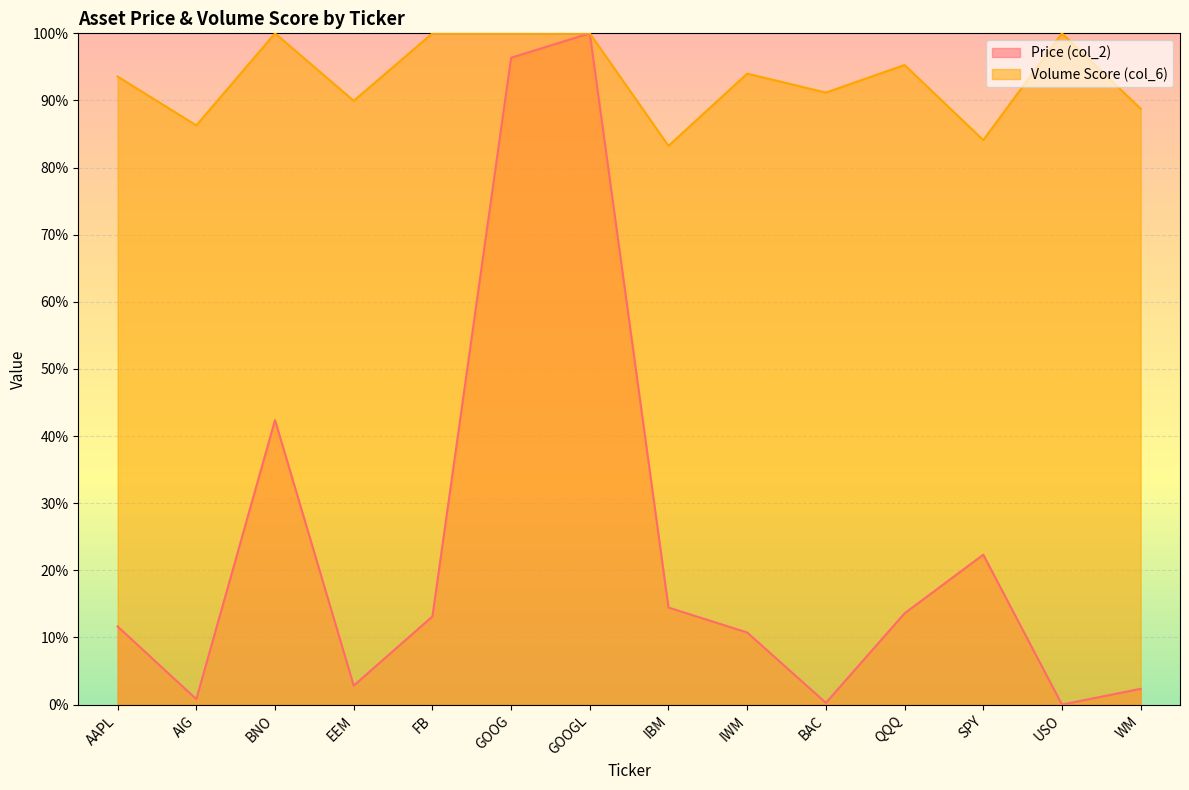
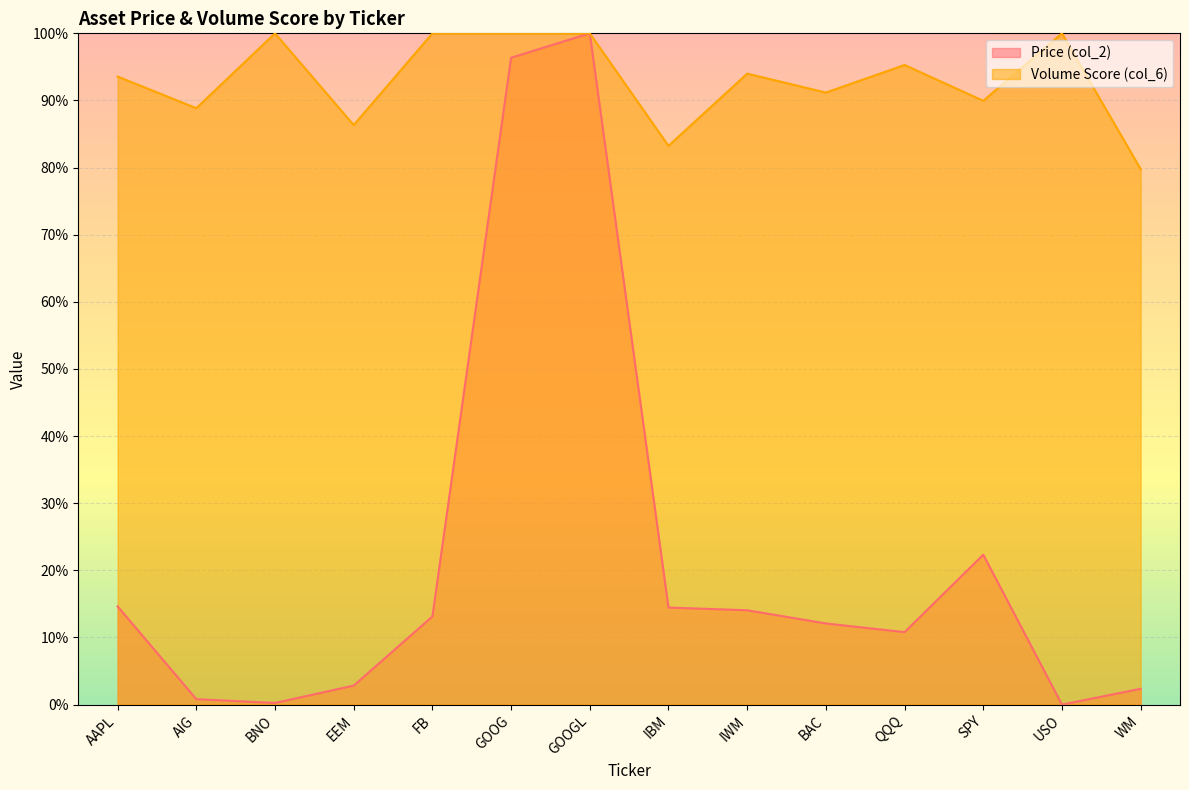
Price (col_2), AAPL: 12% -> 15%
Volume Score (col_6), AIG: 86% -> 89%
Price (col_2), BNO: 42% -> 0%
Volume Score (col_6), EEM: 90% -> 86%
Price (col_2), IWM: 11% -> 14%
Price (col_2), BAC: 0% -> 12%
Price (col_2), QQQ: 14% -> 11%
Volume Score (col_6), SPY: 84% -> 90%
Volume Score (col_6), WM: 89% -> 80%
